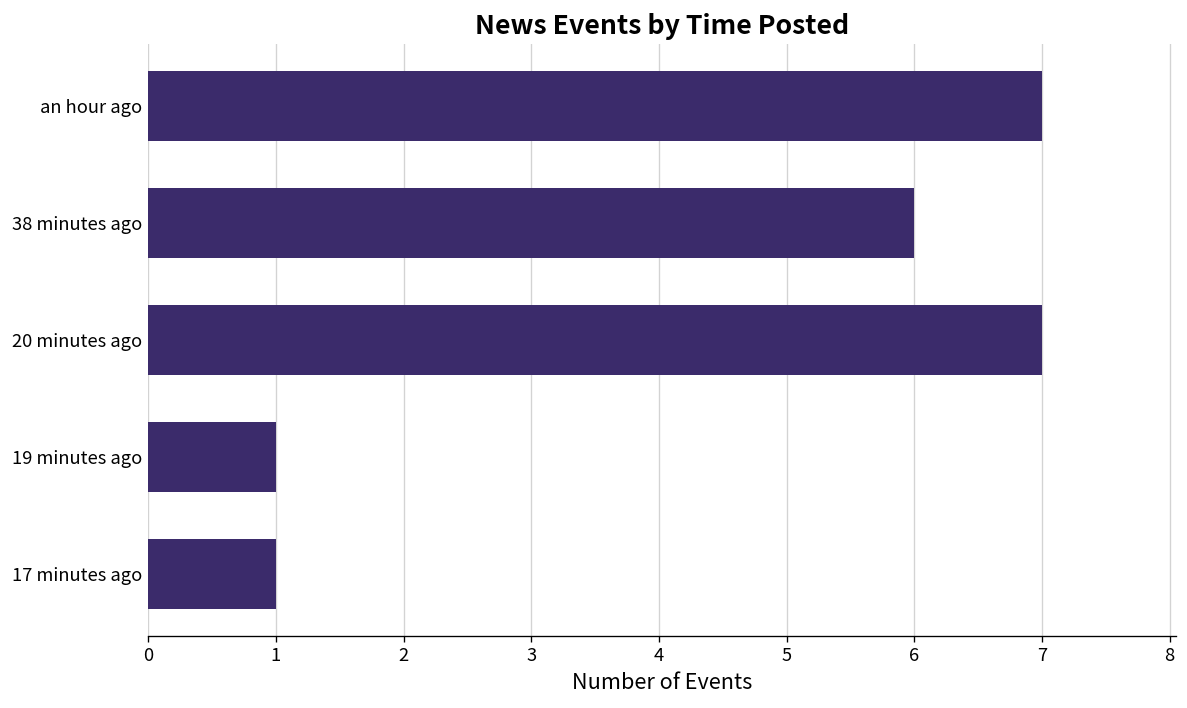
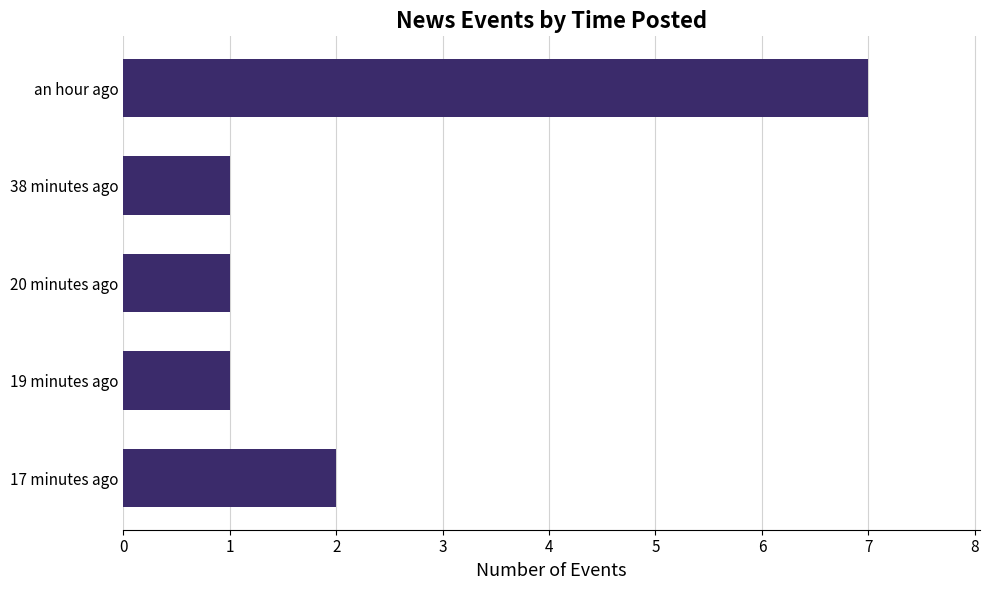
38 minutes ago: 6 -> 1
20 minutes ago: 7 -> 1
17 minutes ago: 1 -> 2
